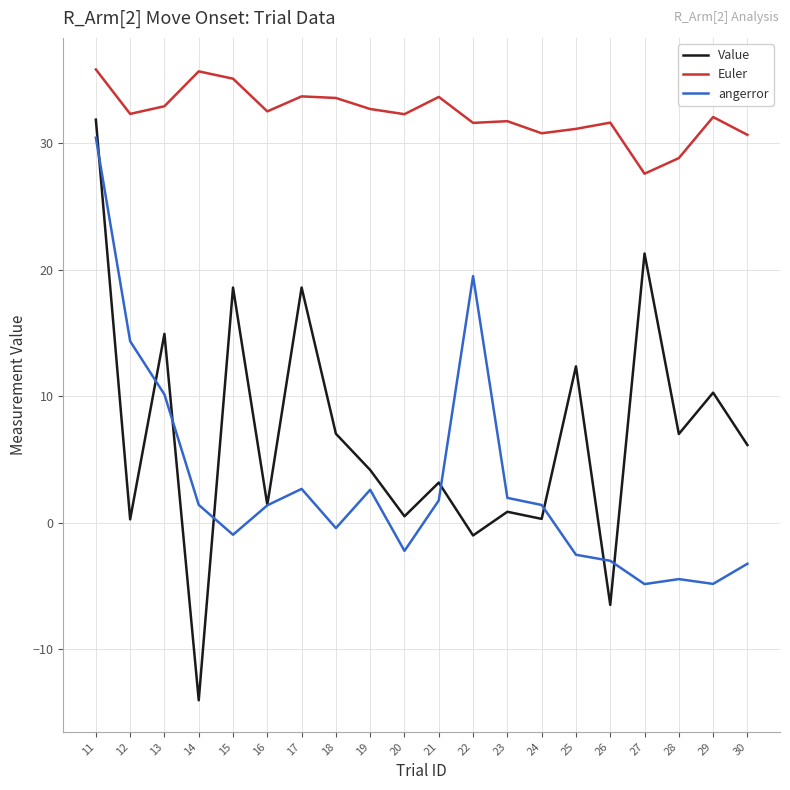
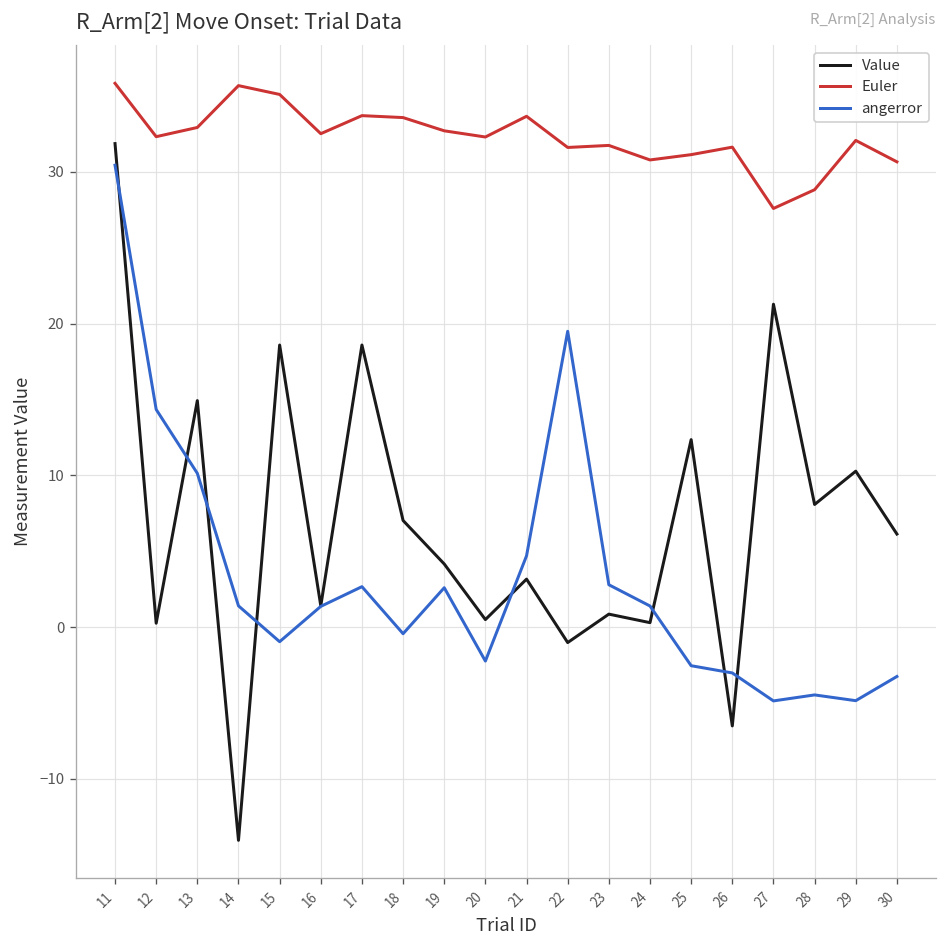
angerror, 21: 1.8 -> 4.7
angerror, 23: 2.0 -> 2.8
Value, 28: 7.0 -> 8.1
